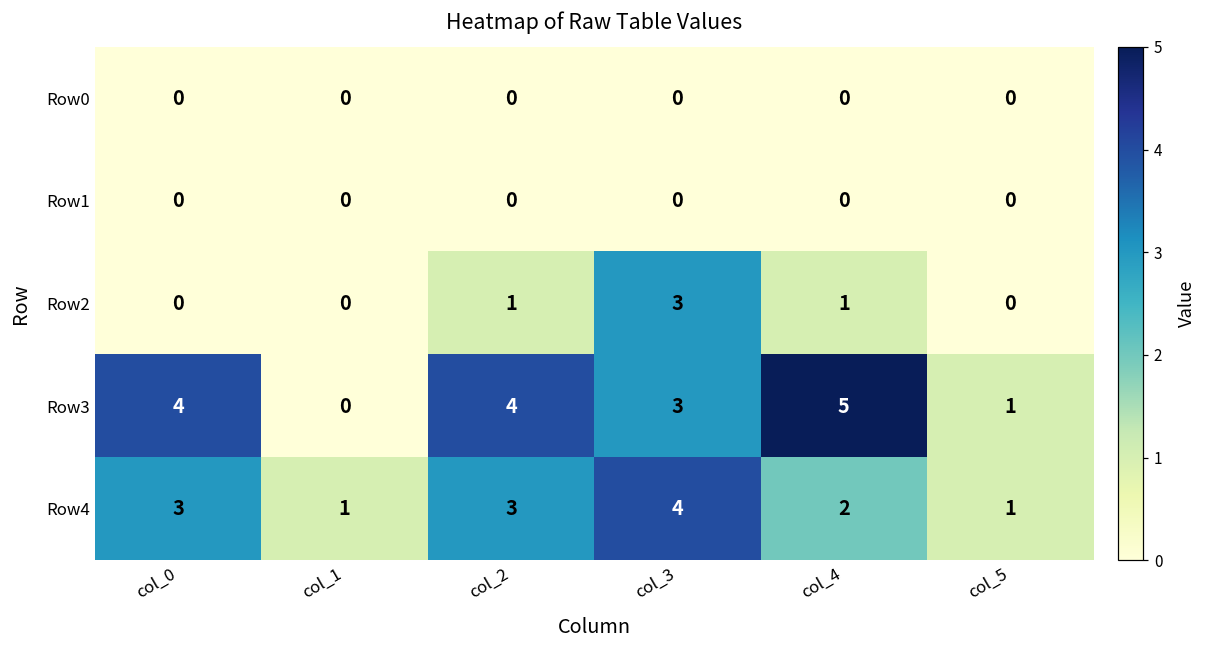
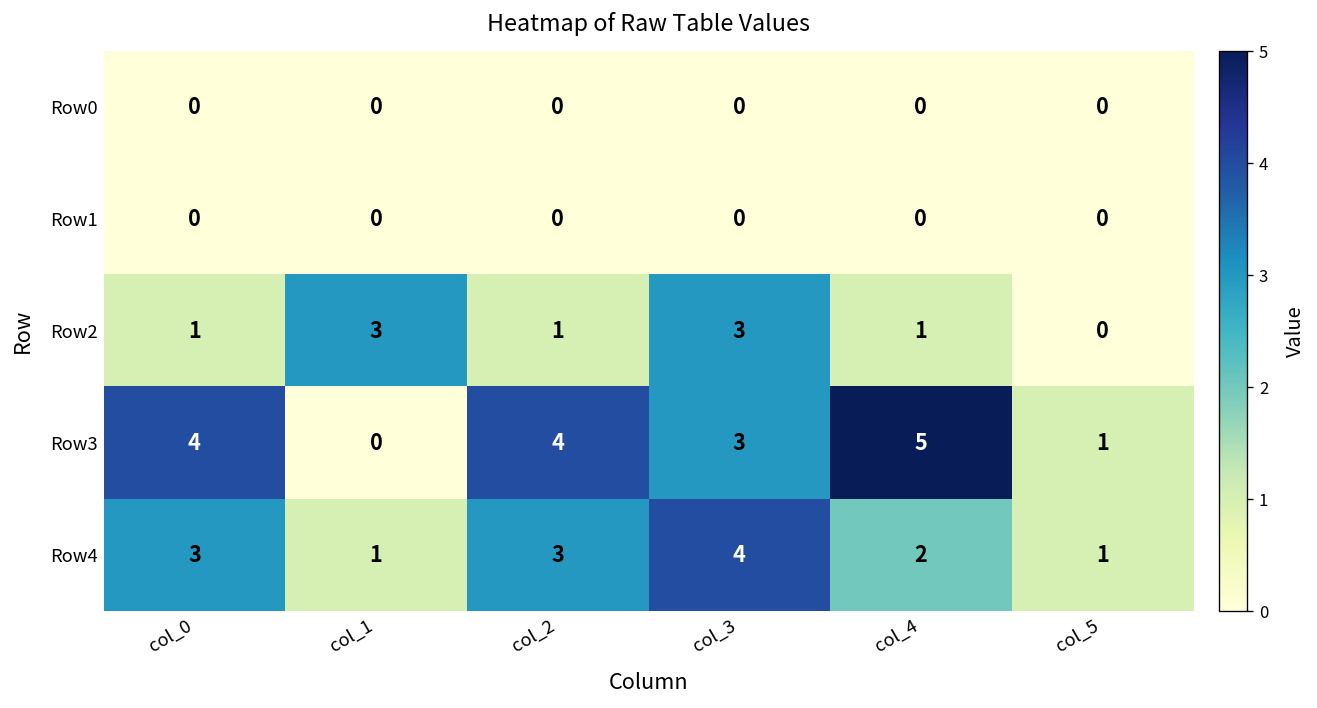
Row2, col_0: 0 -> 1
Row2, col_1: 0 -> 3
